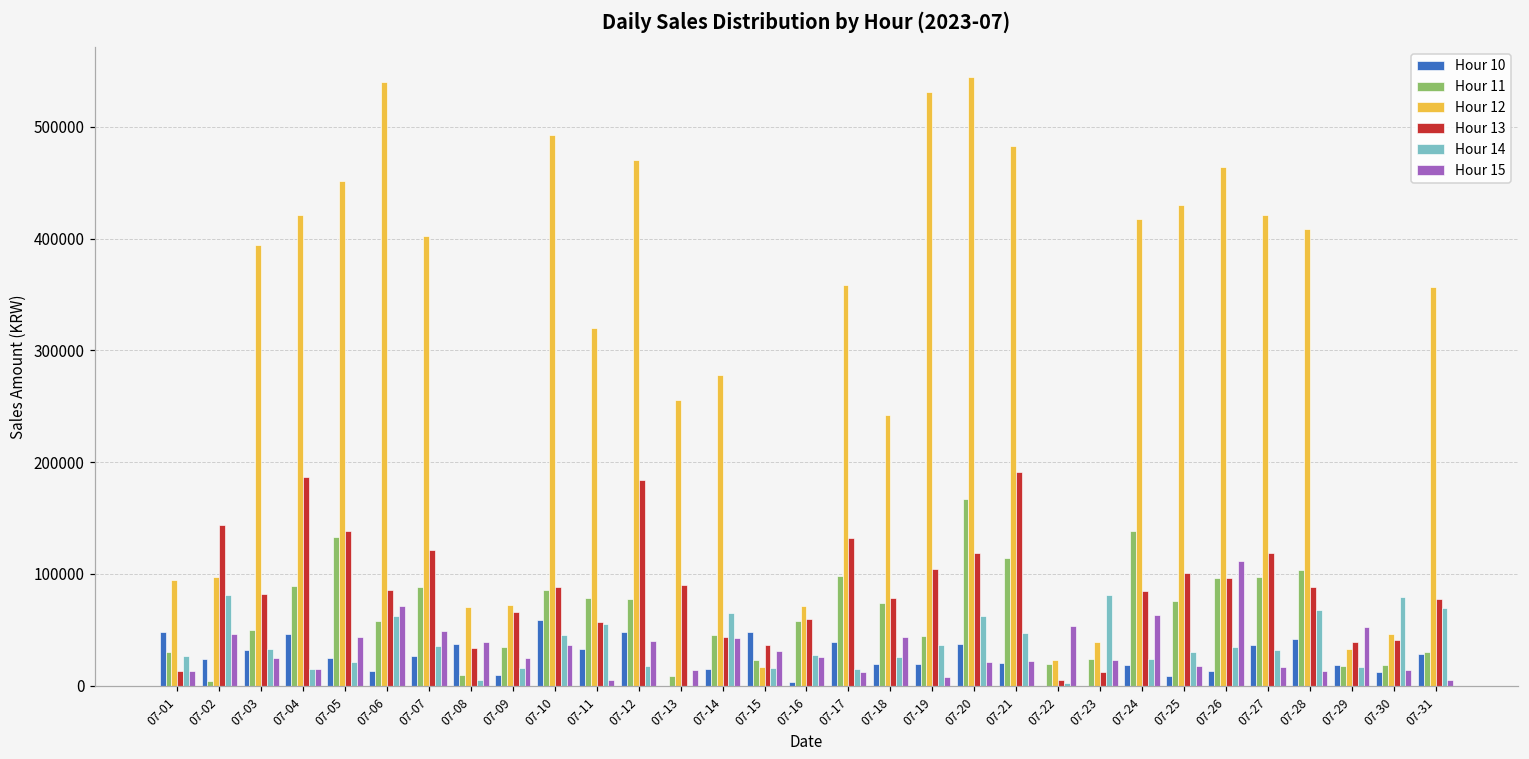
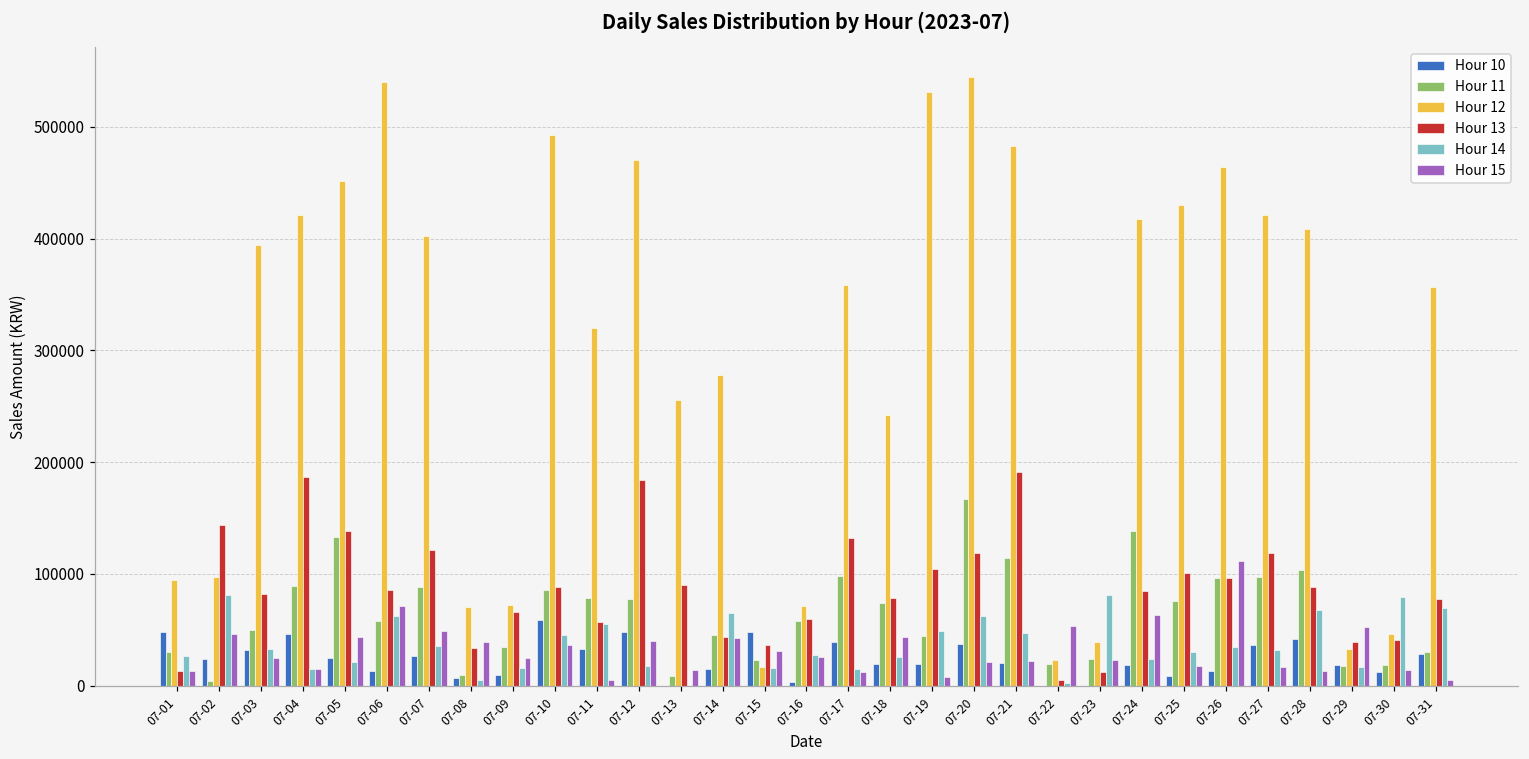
Hour 10, 07-08: 38000 -> 7000
Hour 14, 07-19: 36000 -> 49000
